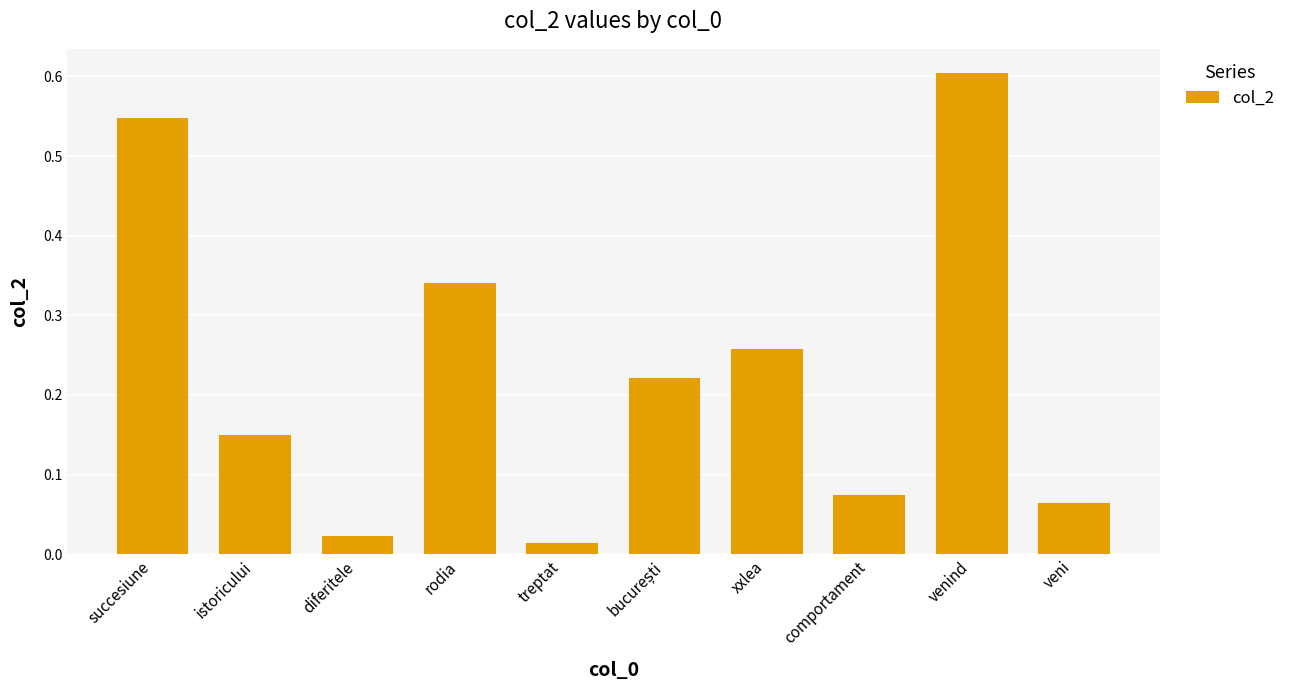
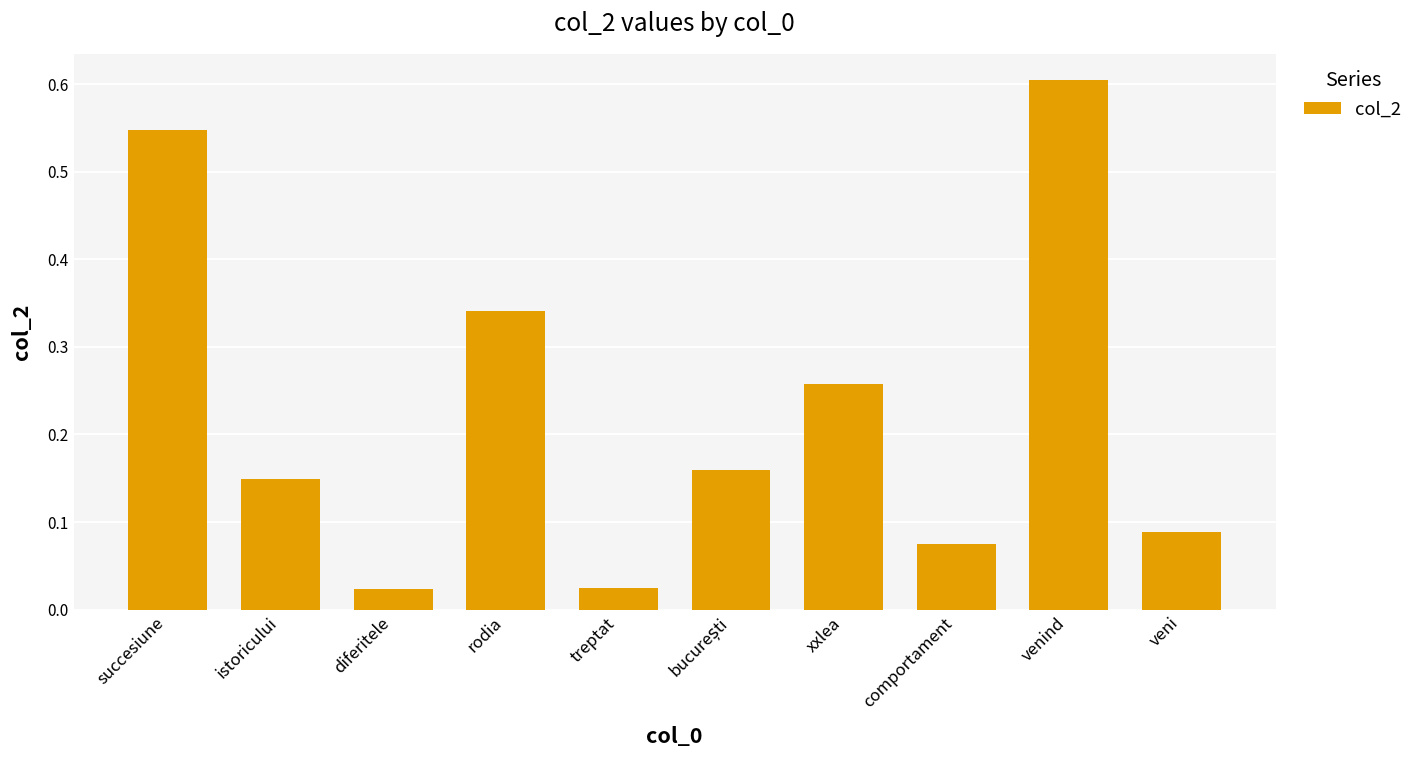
treptat: 0.01 -> 0.03
bucurești: 0.22 -> 0.16
veni: 0.06 -> 0.09
